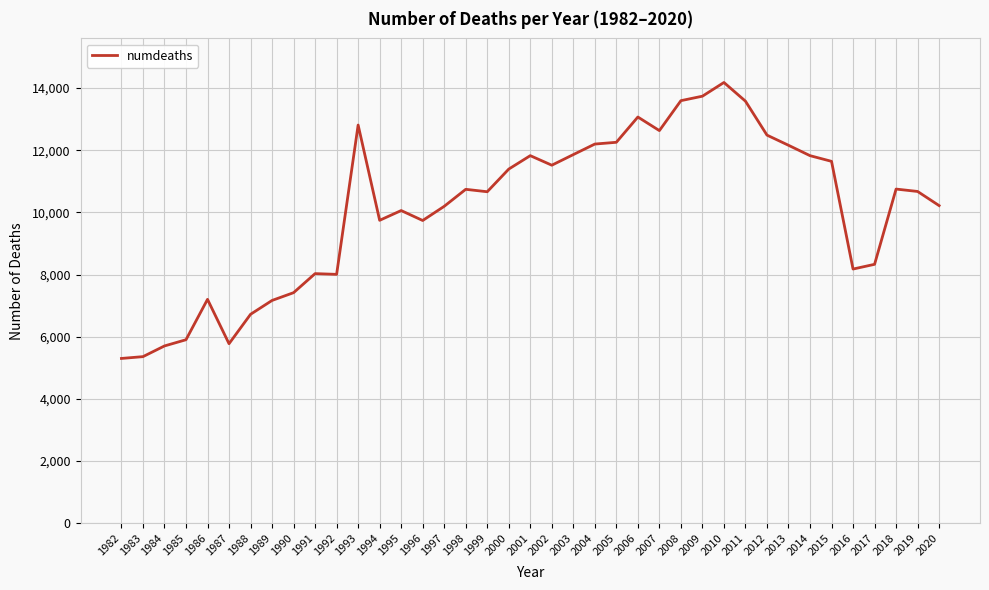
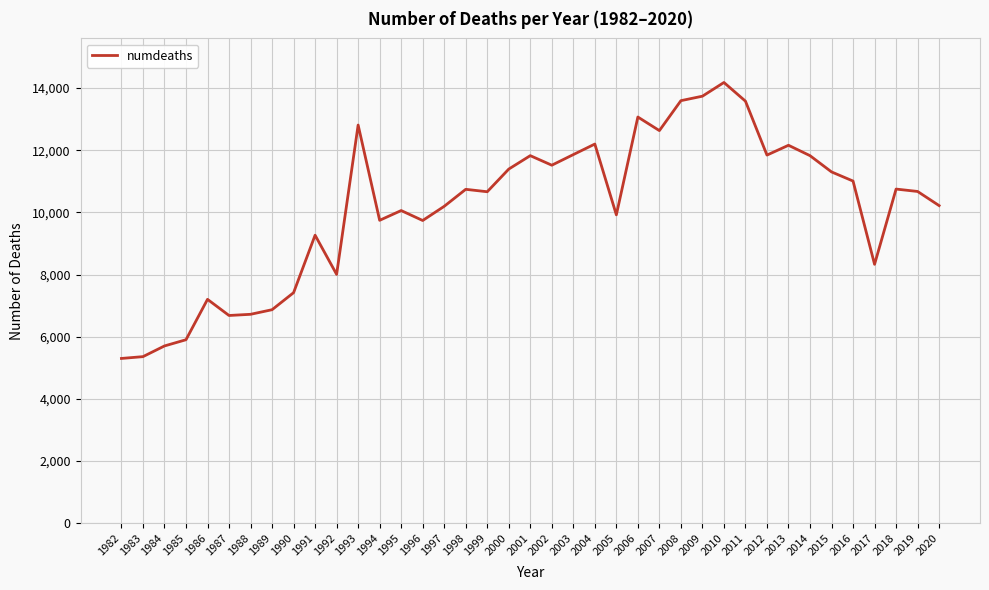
1987: 5,800 -> 6,700
1989: 7,200 -> 6,900
1991: 8,000 -> 9,300
2005: 12,300 -> 9,900
2012: 12,500 -> 11,800
2015: 11,600 -> 11,300
2016: 8,200 -> 11,000
